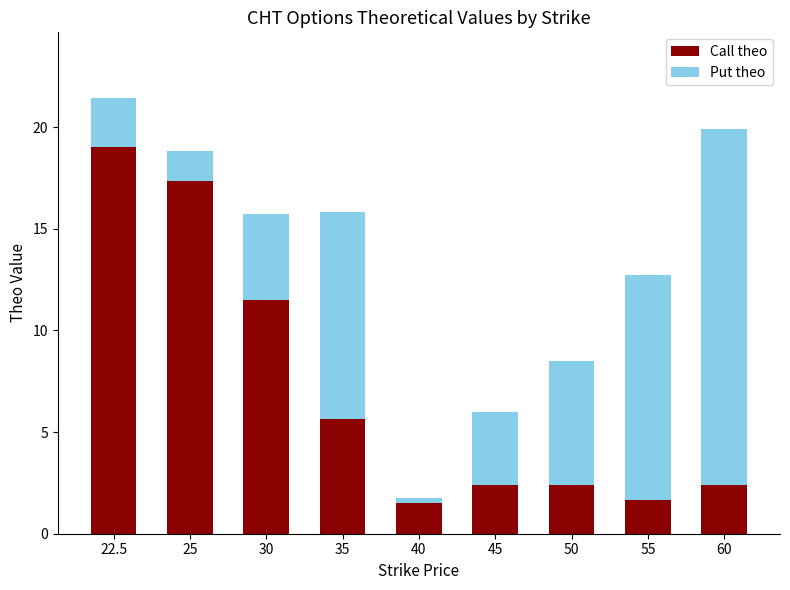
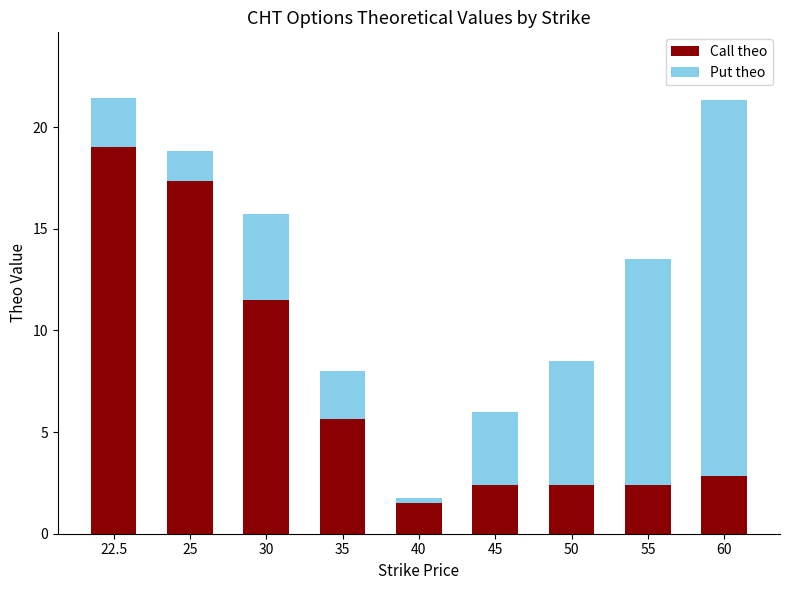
Put theo, 35: 10.2 -> 2.4
Call theo, 55: 1.6 -> 2.4
Call theo, 60: 2.4 -> 2.8
Put theo, 60: 17.5 -> 18.5
